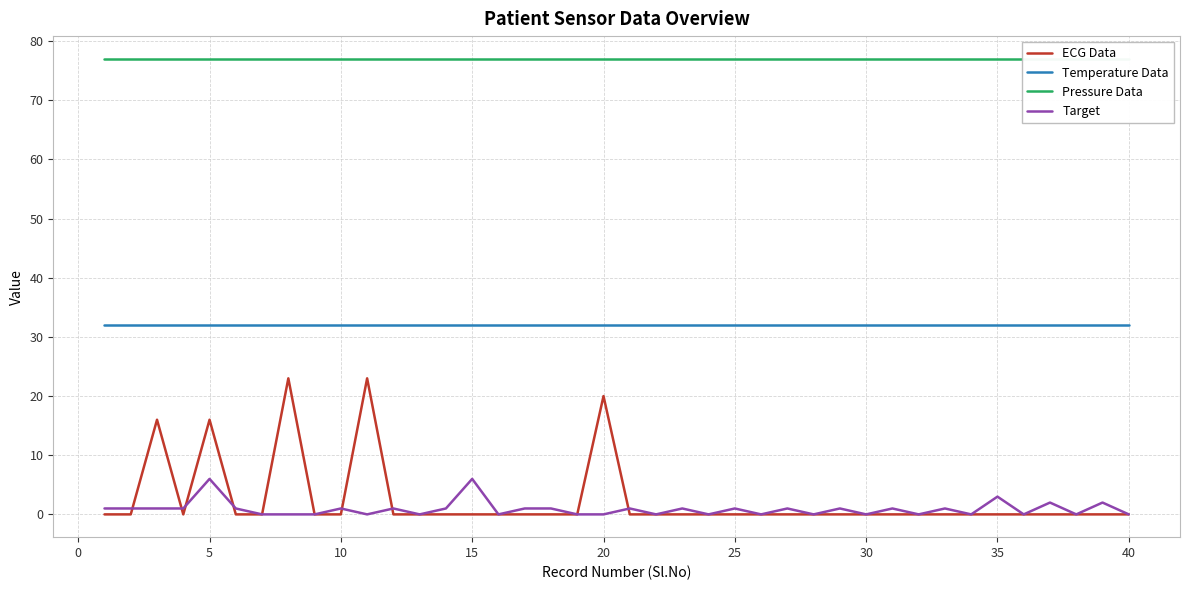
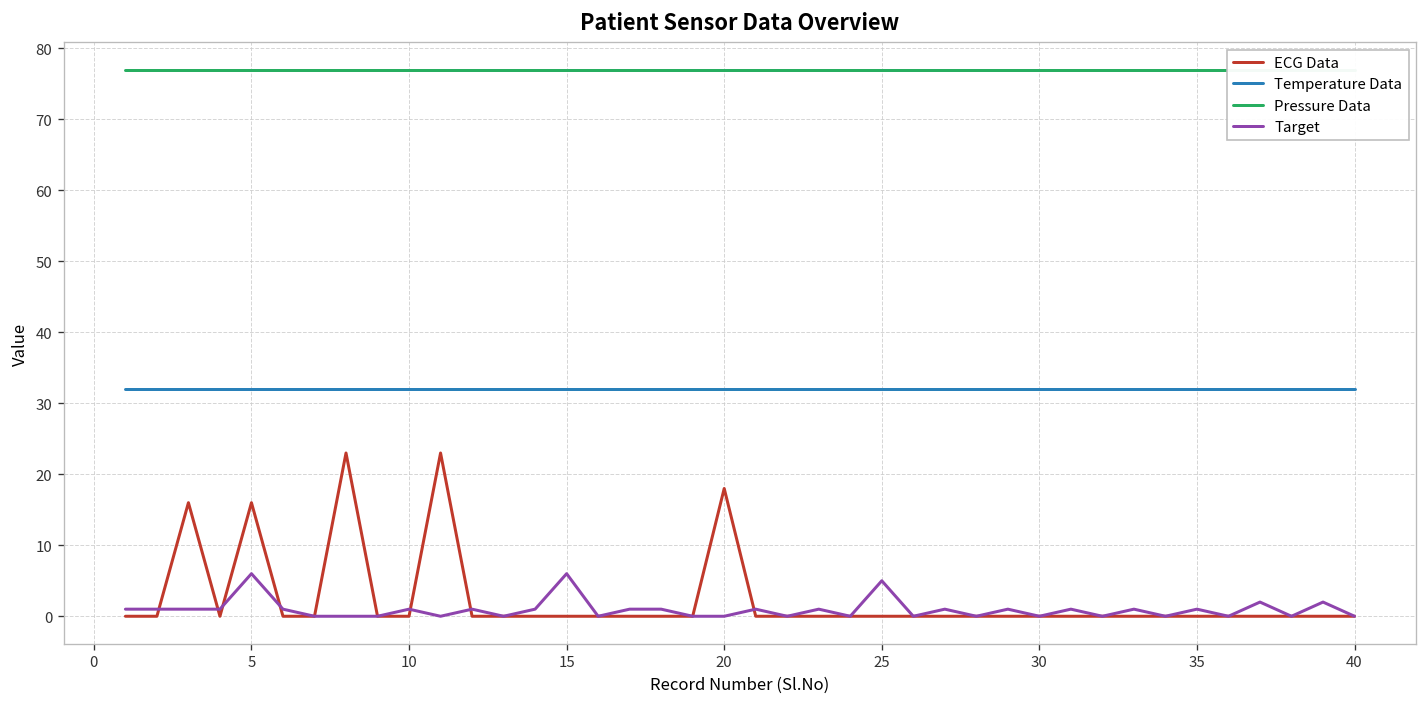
ECG Data, 20: 20 -> 18
Target, 25: 1 -> 5
Target, 35: 3 -> 1
